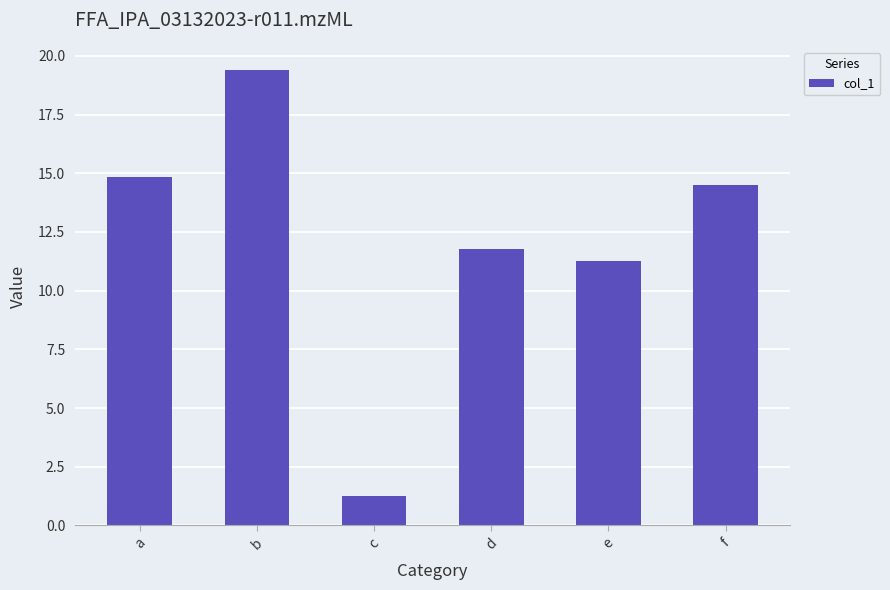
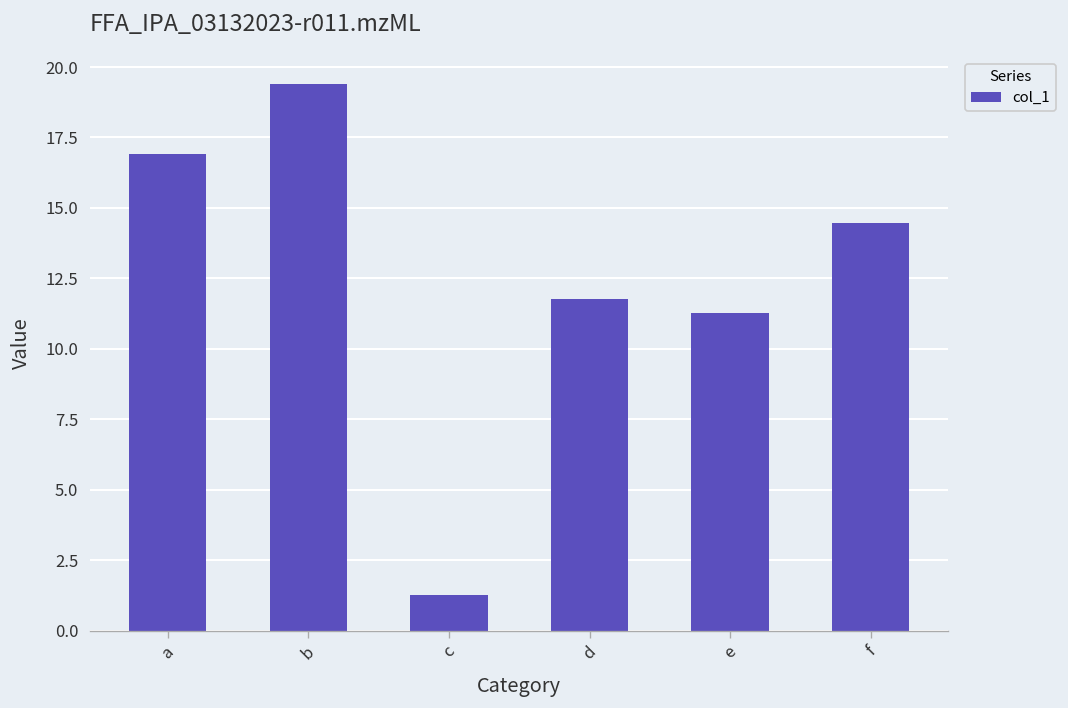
a: 14.9 -> 16.9
